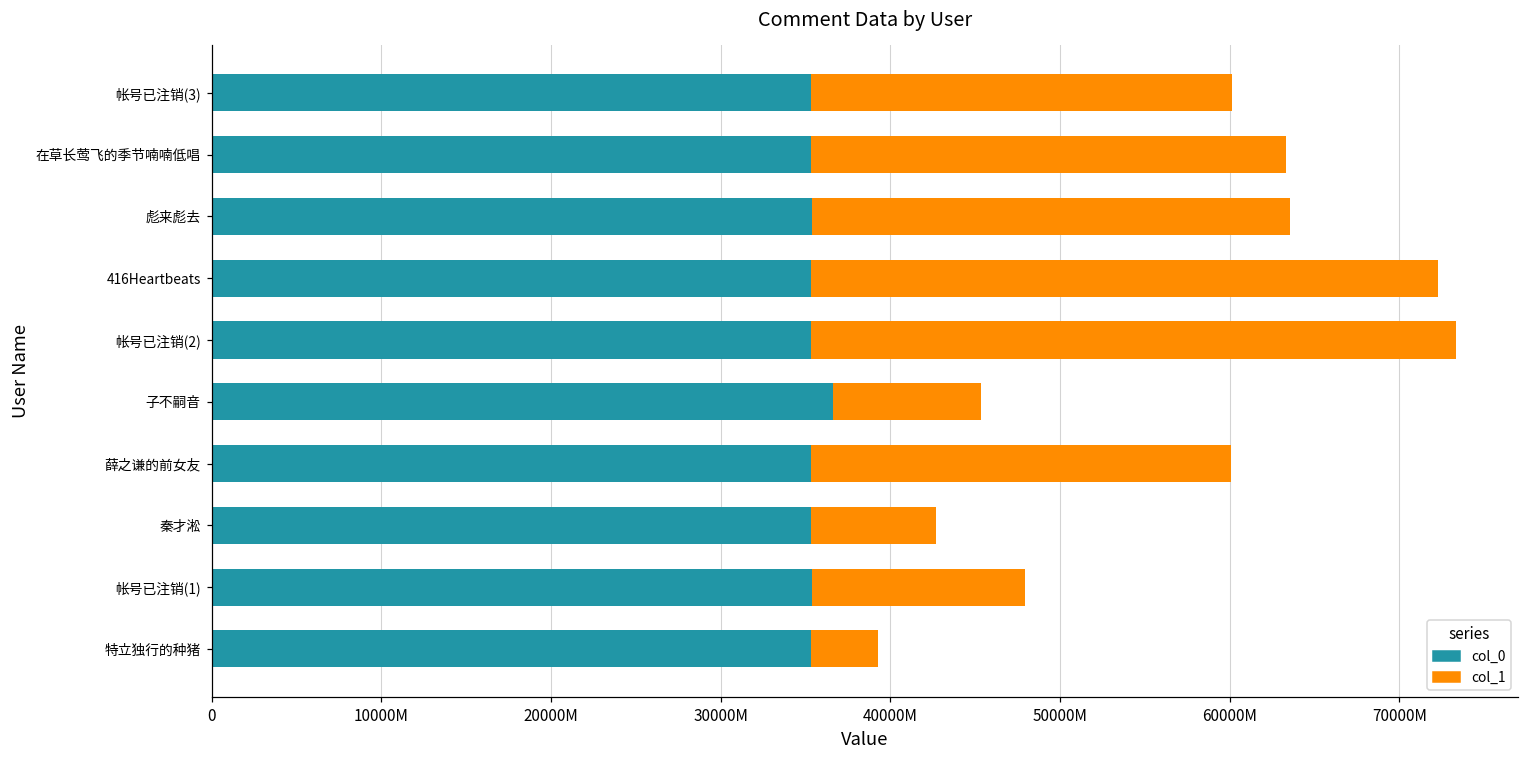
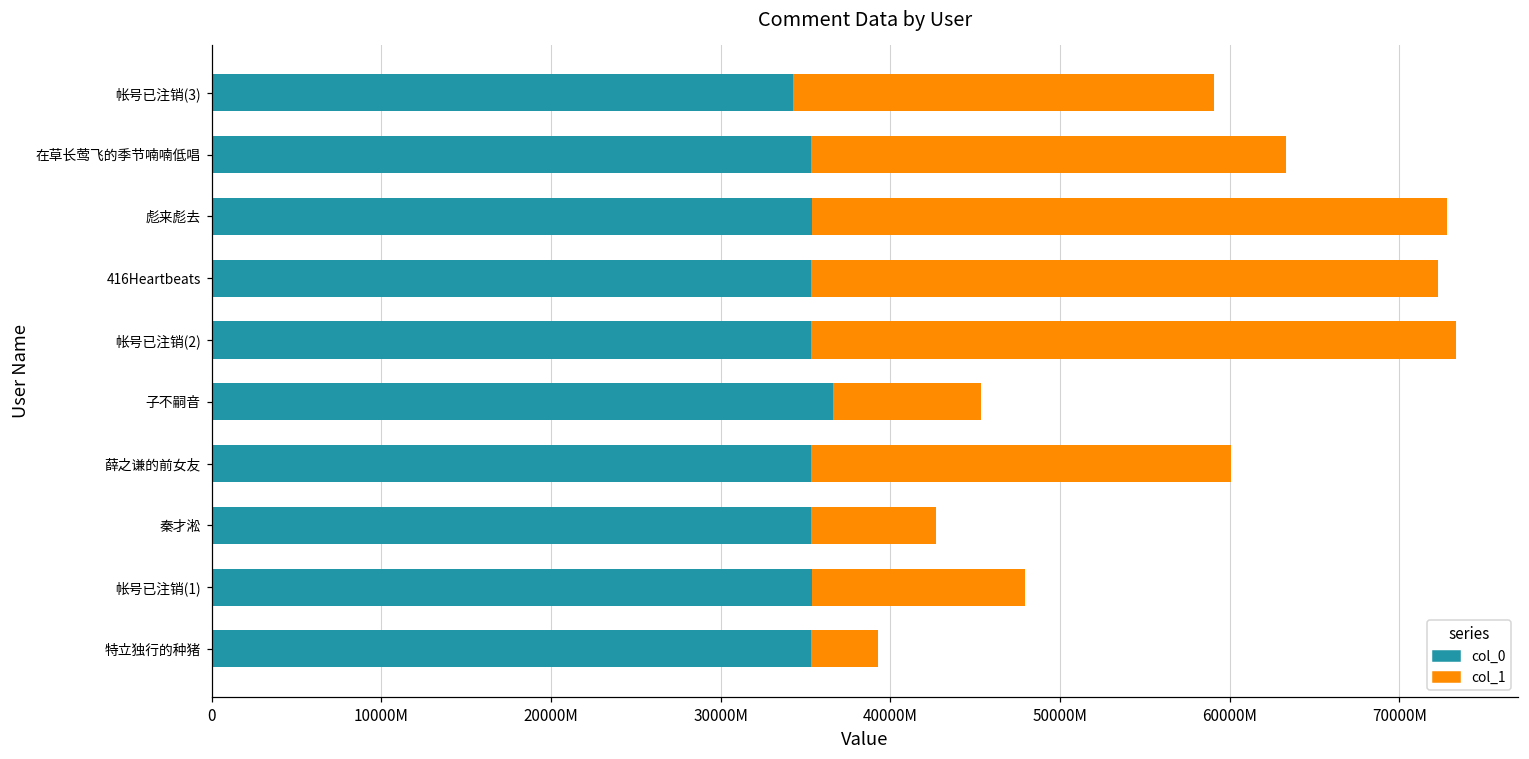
col_0, 帐号已注销(3): 35300000000 -> 34300000000
col_1, 彪来彪去: 28200000000 -> 37500000000
